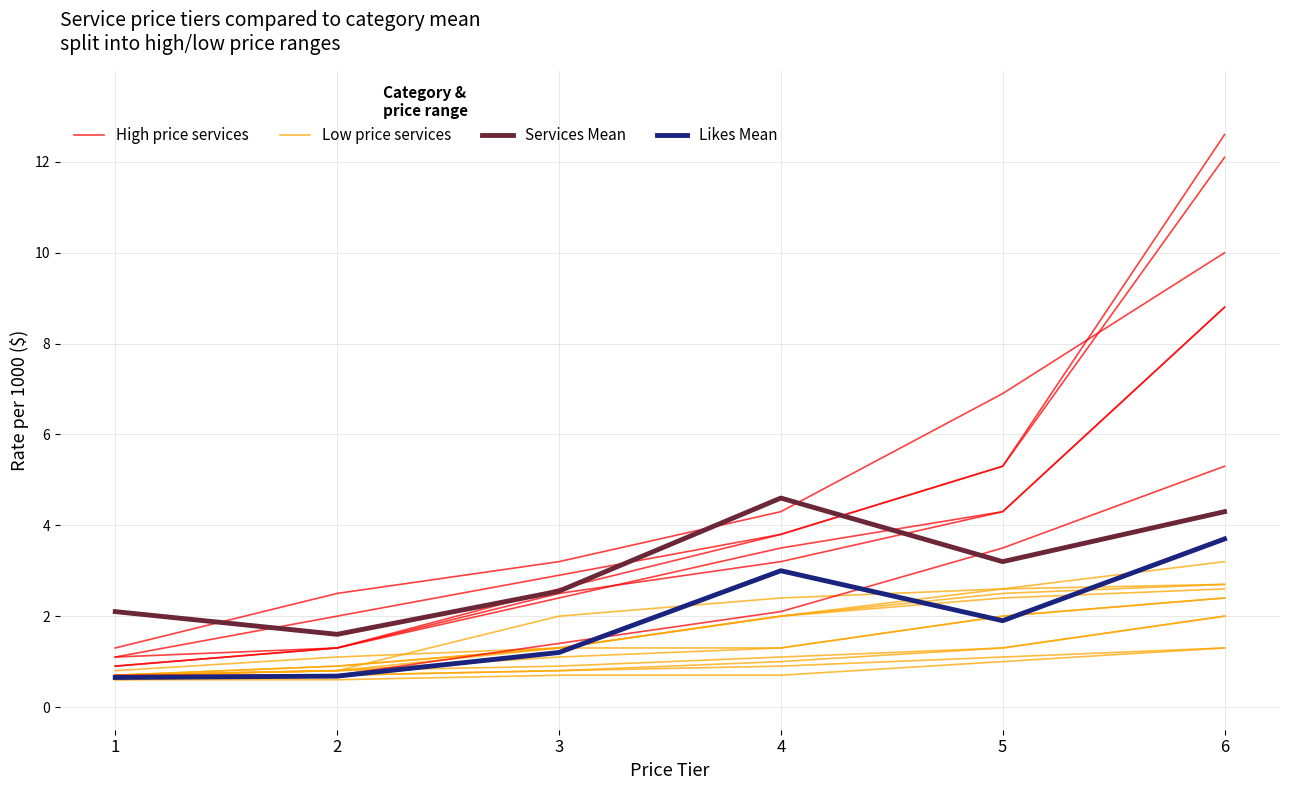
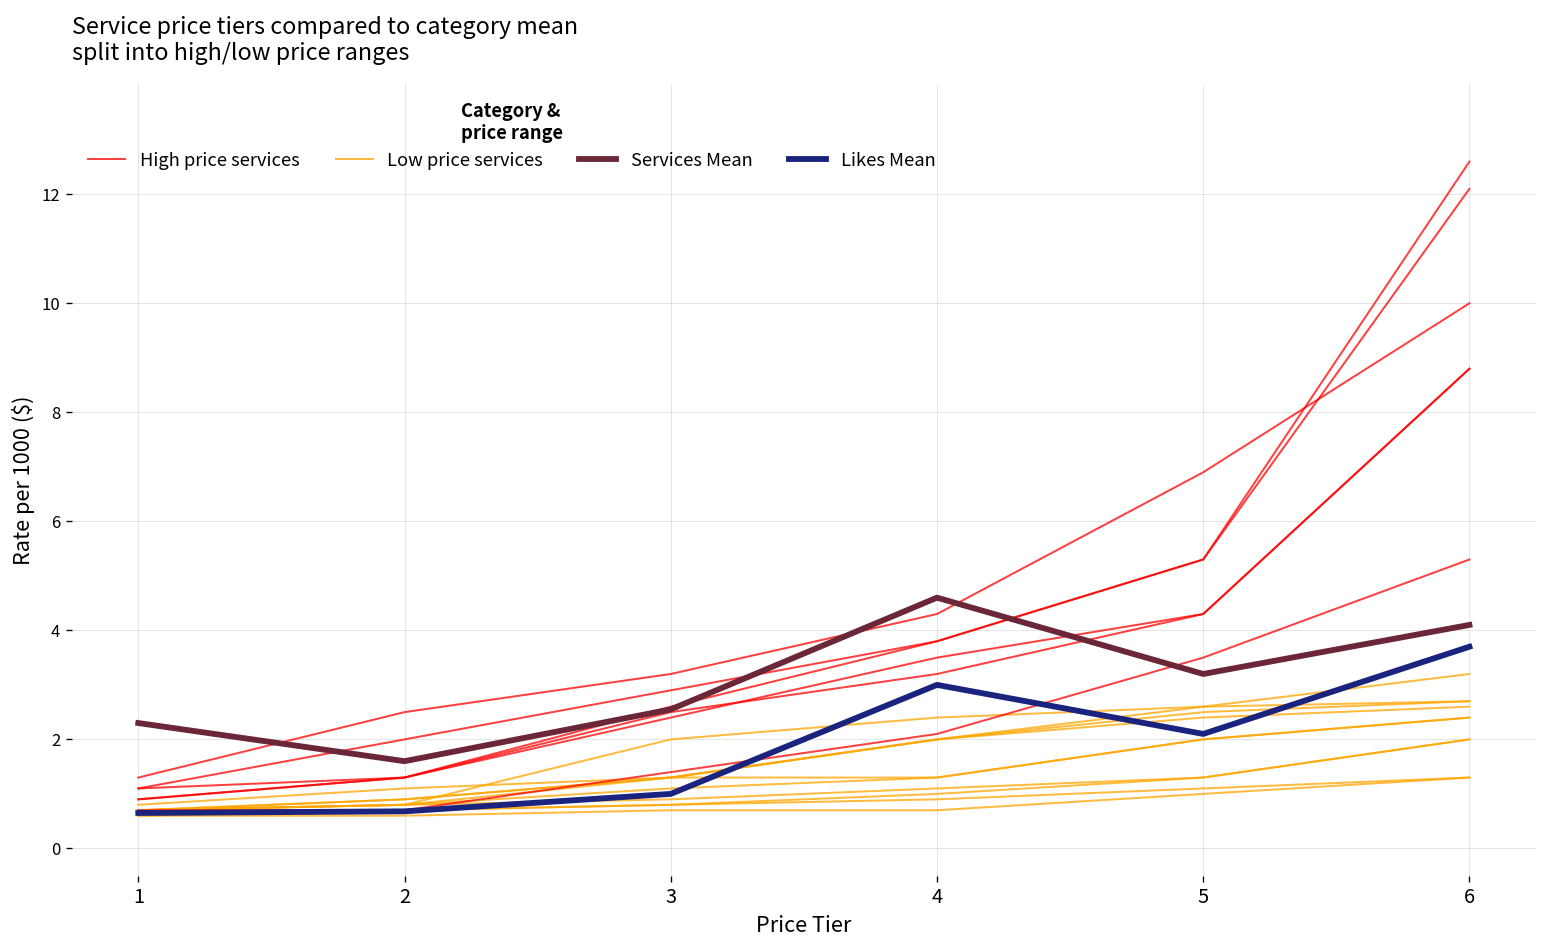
Services Mean, 1: 2.1 -> 2.3
Likes Mean, 3: 1.2 -> 1.0
Likes Mean, 5: 1.9 -> 2.1
Services Mean, 6: 4.3 -> 4.1
